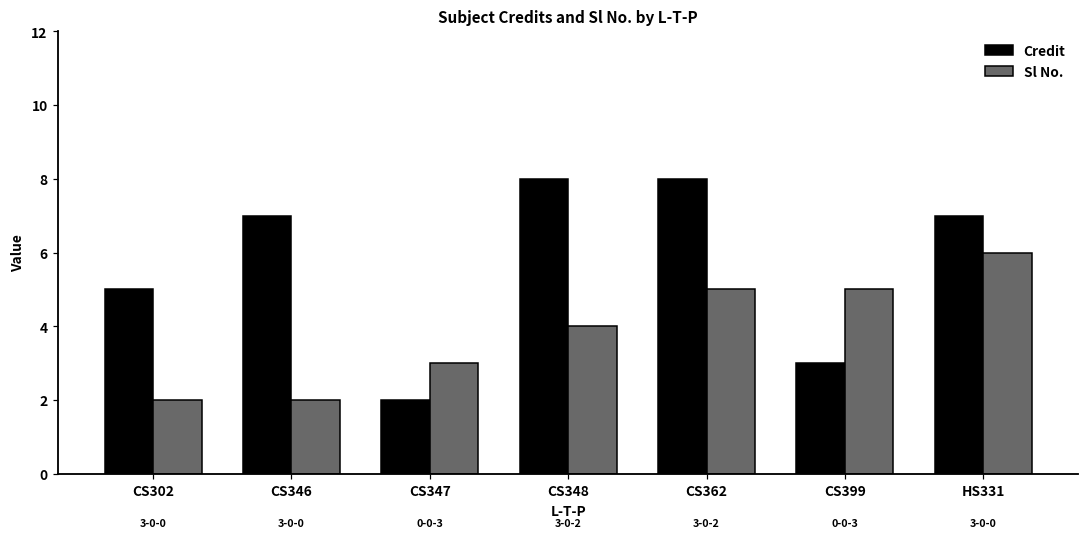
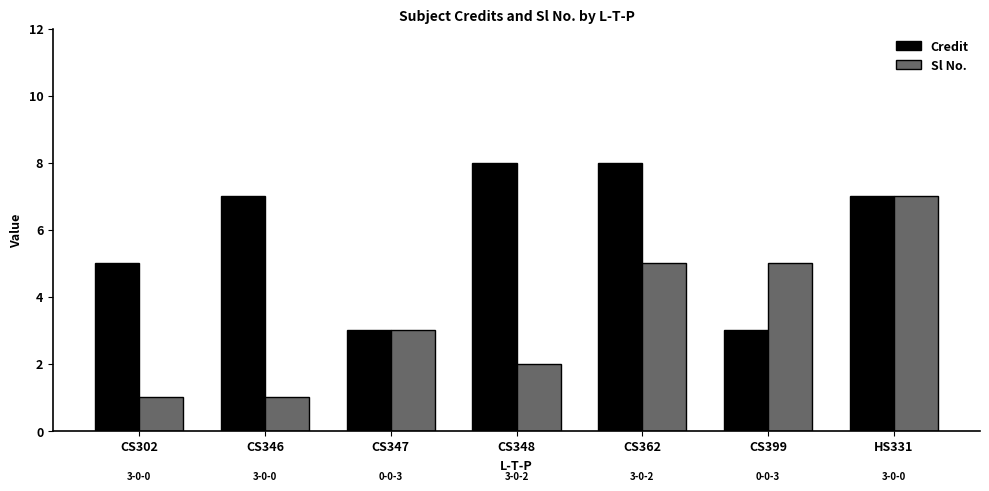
Sl No., CS302: 2 -> 1
Sl No., CS346: 2 -> 1
Credit, CS347: 2 -> 3
Sl No., CS348: 4 -> 2
Sl No., HS331: 6 -> 7
